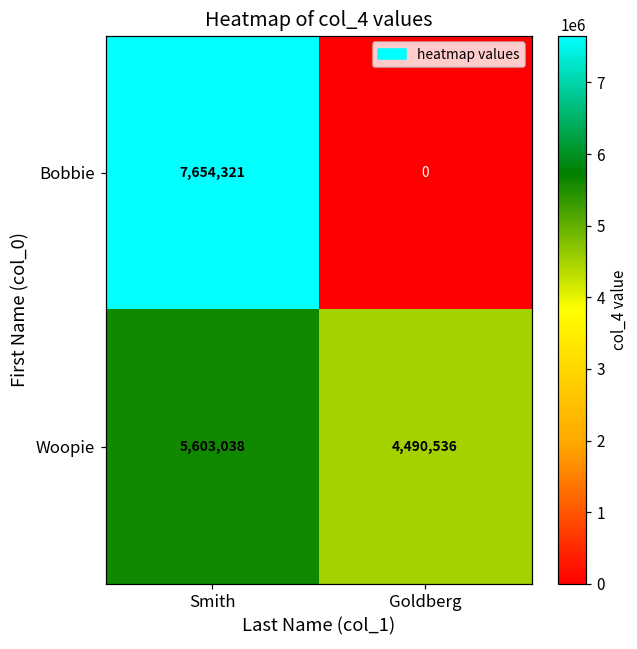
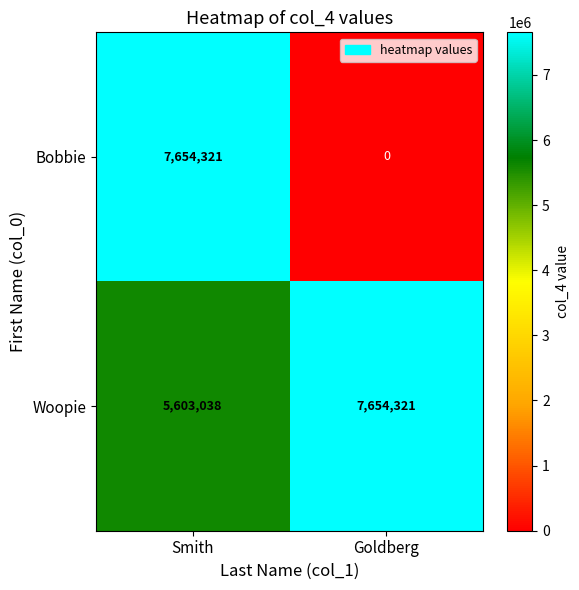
Woopie, Goldberg: 4,490,536 -> 7,654,321
